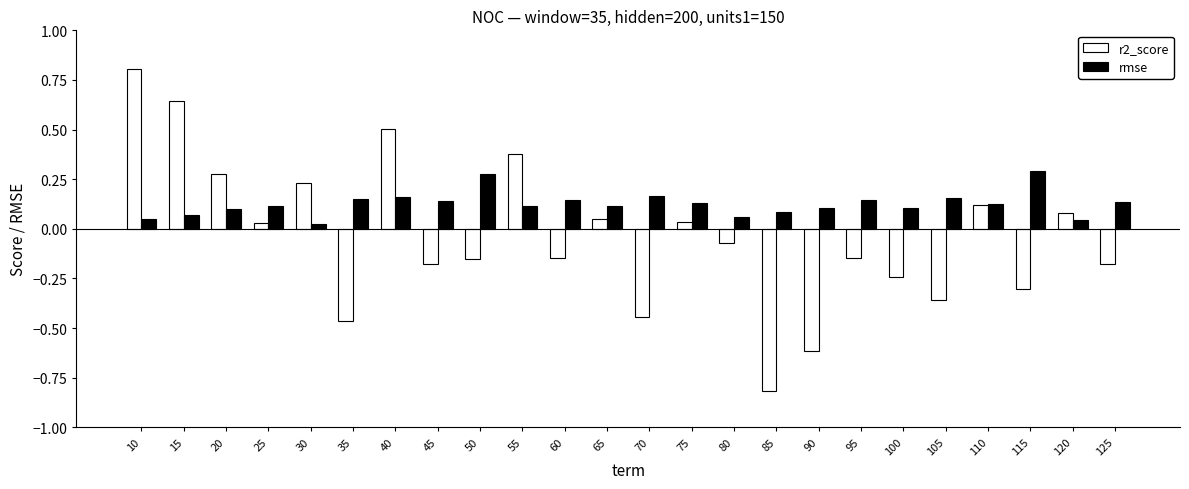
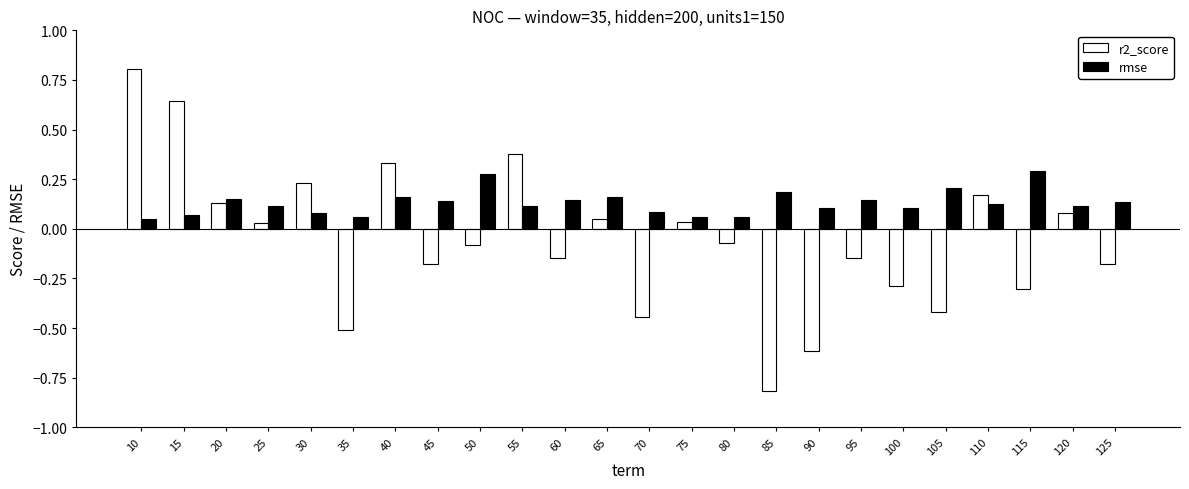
r2_score, 20: 0.28 -> 0.13
rmse, 20: 0.10 -> 0.15
rmse, 30: 0.02 -> 0.08
r2_score, 35: -0.46 -> -0.51
rmse, 35: 0.15 -> 0.06
r2_score, 40: 0.50 -> 0.33
r2_score, 50: -0.15 -> -0.08
rmse, 65: 0.12 -> 0.16
rmse, 70: 0.17 -> 0.09
rmse, 75: 0.13 -> 0.06
rmse, 85: 0.08 -> 0.19
r2_score, 100: -0.24 -> -0.29
r2_score, 105: -0.36 -> -0.42
rmse, 105: 0.16 -> 0.20
r2_score, 110: 0.12 -> 0.17
rmse, 120: 0.04 -> 0.12
